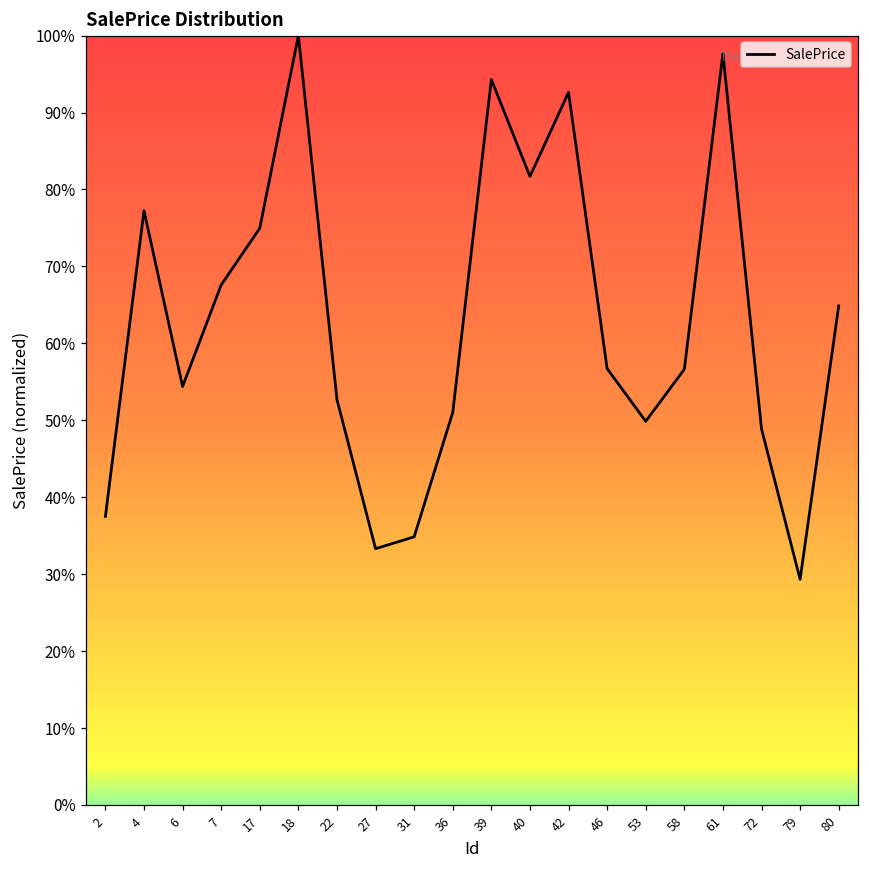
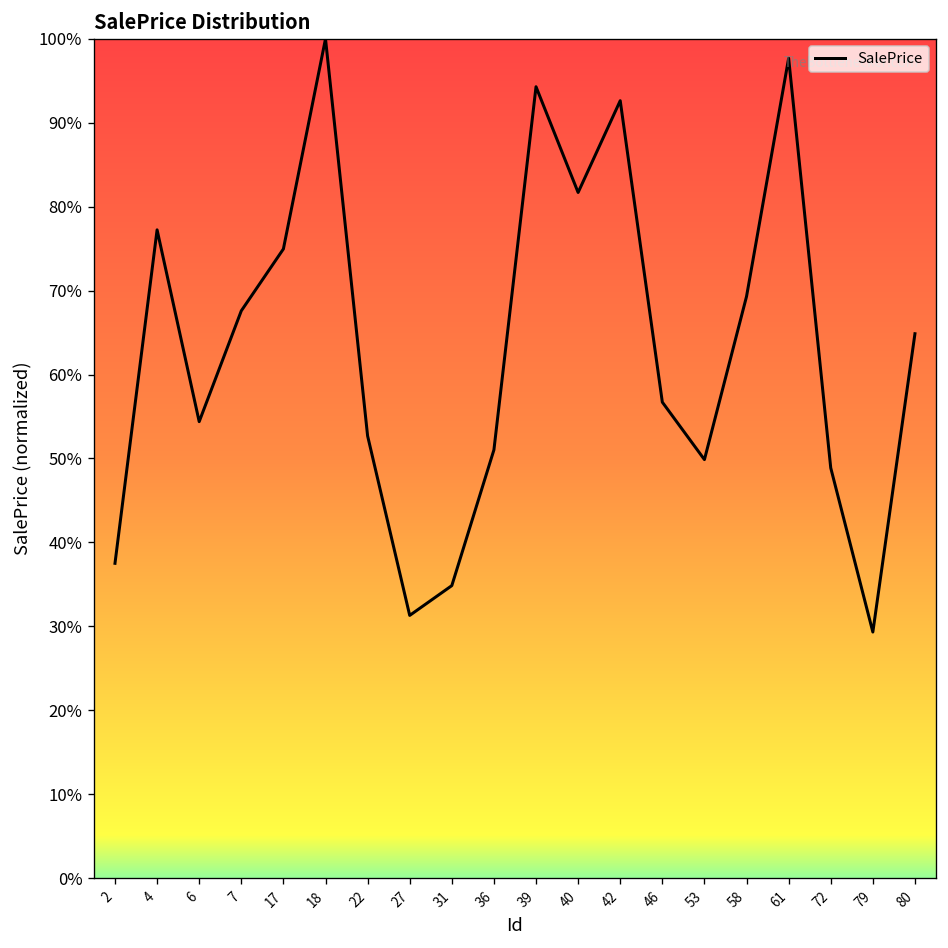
27: 33% -> 31%
58: 57% -> 69%
